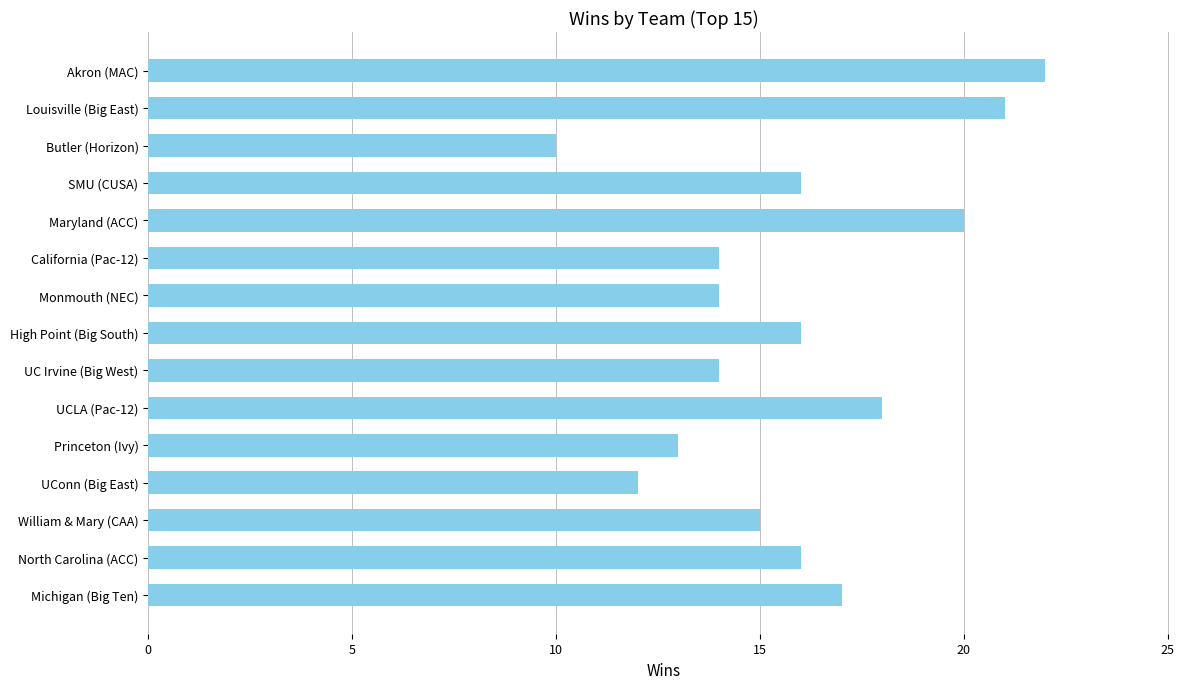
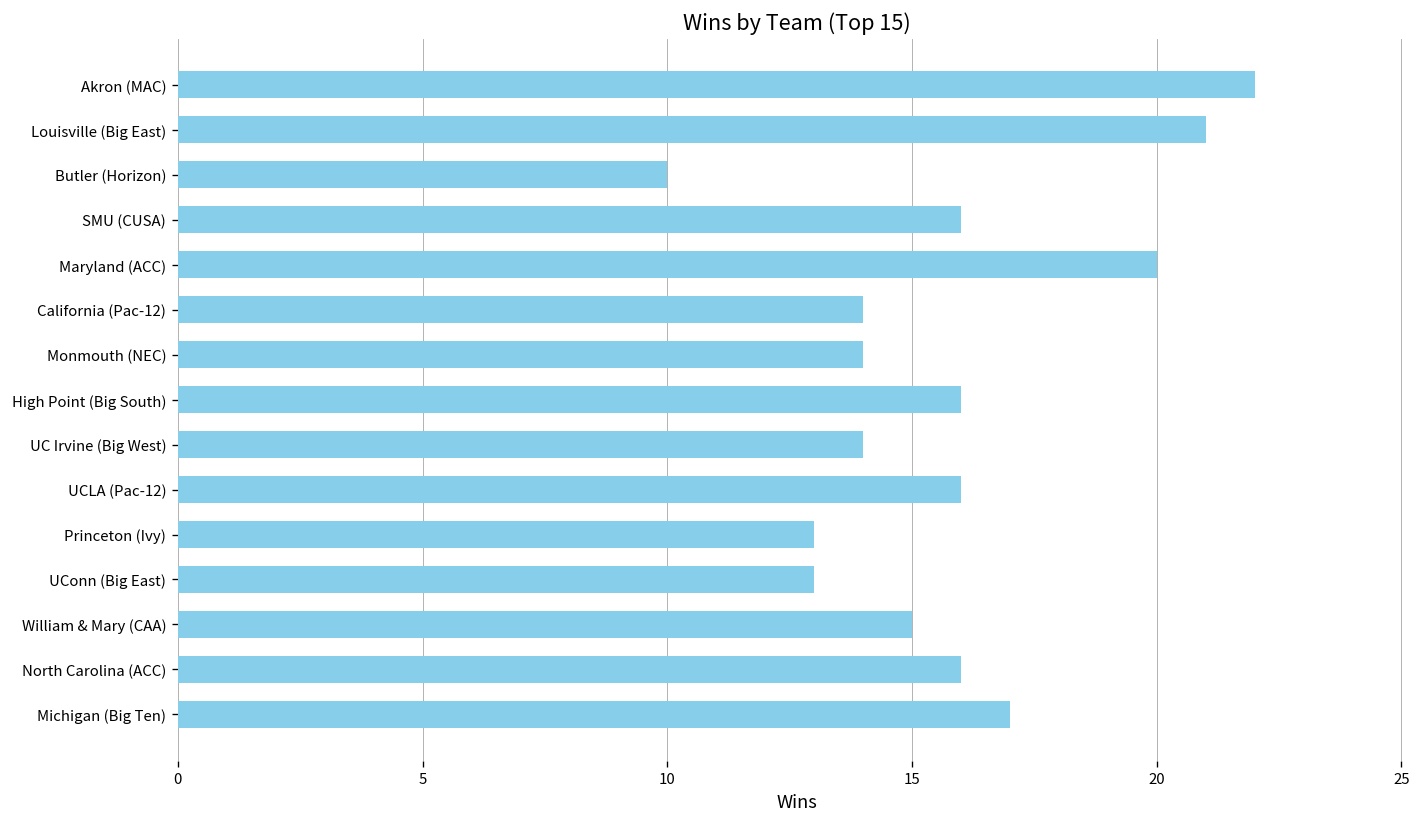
UCLA (Pac-12): 18 -> 16
UConn (Big East): 12 -> 13
